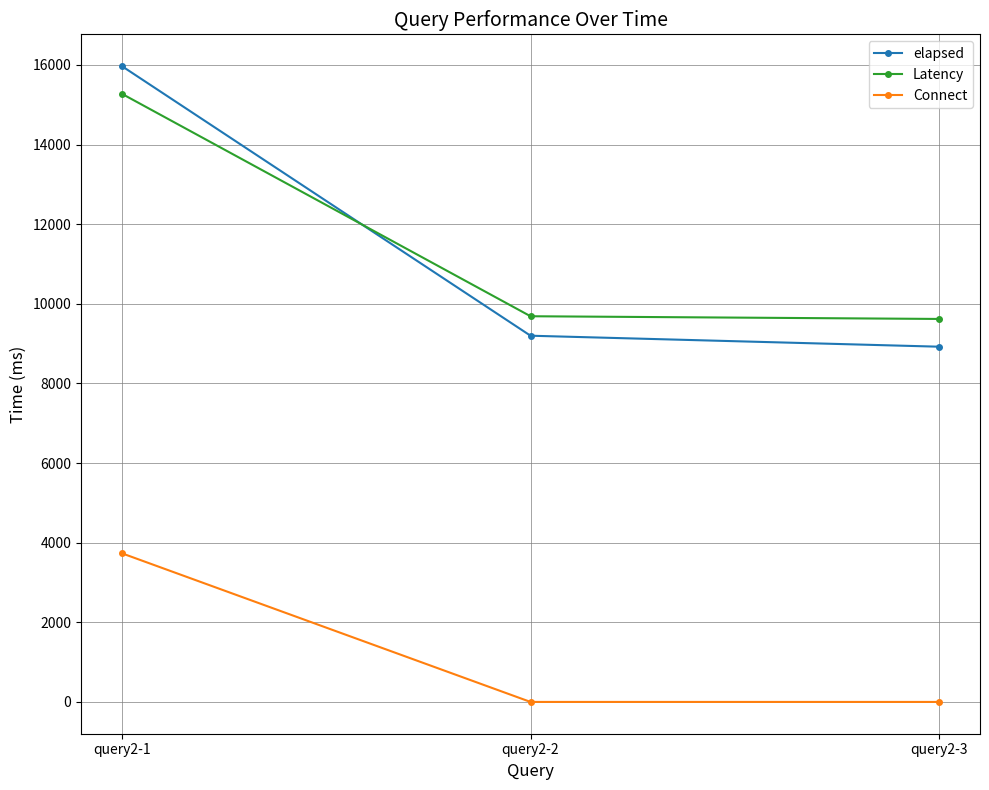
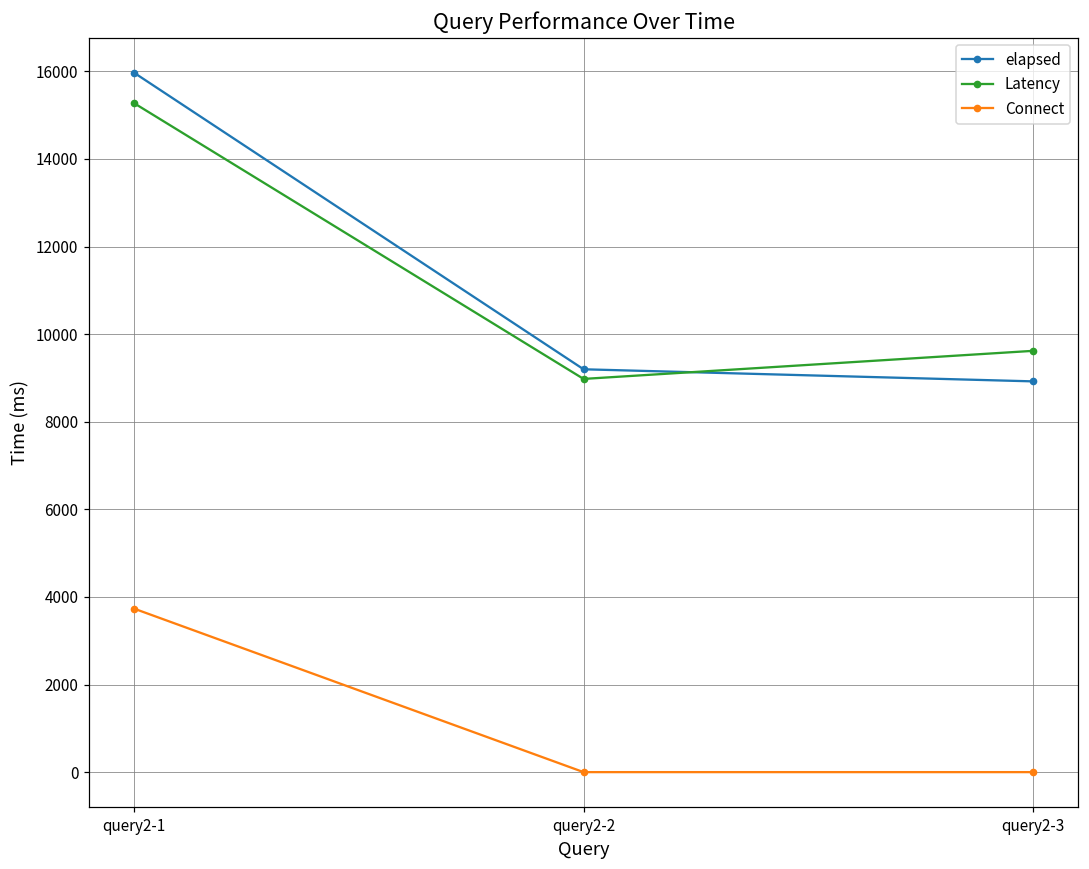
Latency, query2-2: 9700 -> 9000
